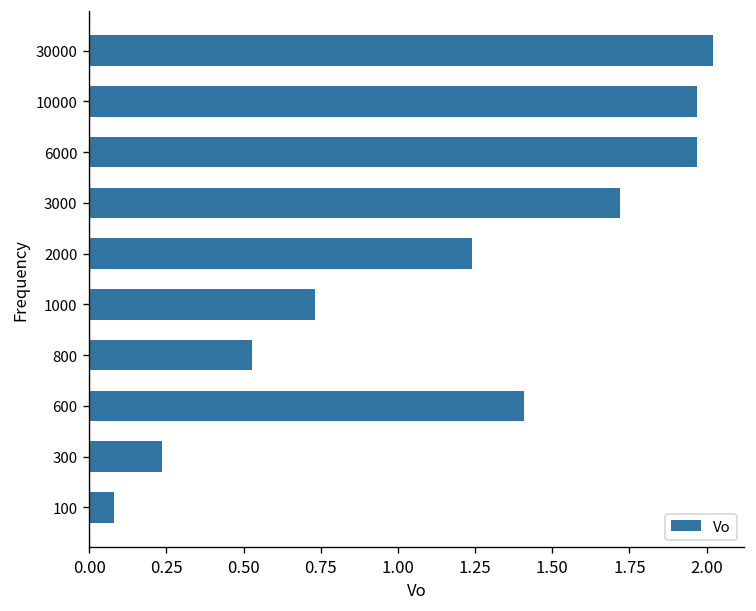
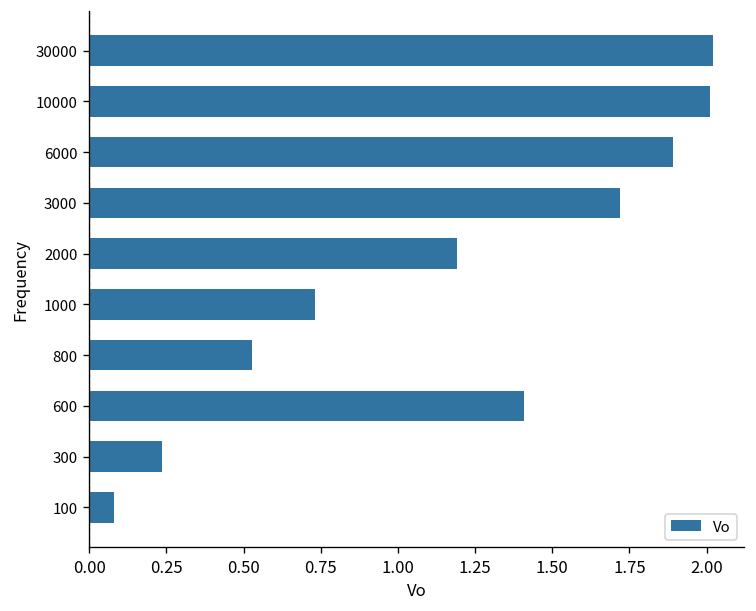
10000: 1.97 -> 2.01
6000: 1.97 -> 1.89
2000: 1.24 -> 1.19
